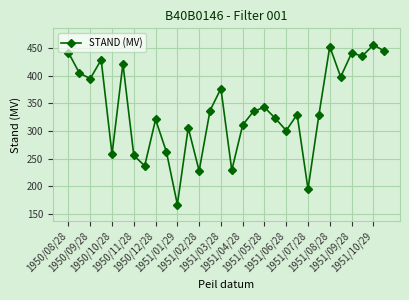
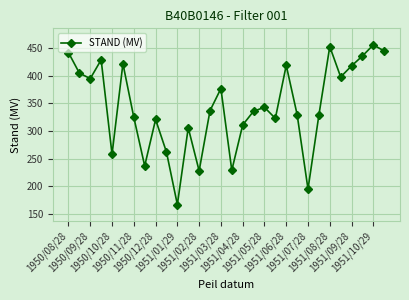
1950/11/28: 260 -> 330
1951/06/28: 300 -> 420
1951/09/28: 440 -> 420
